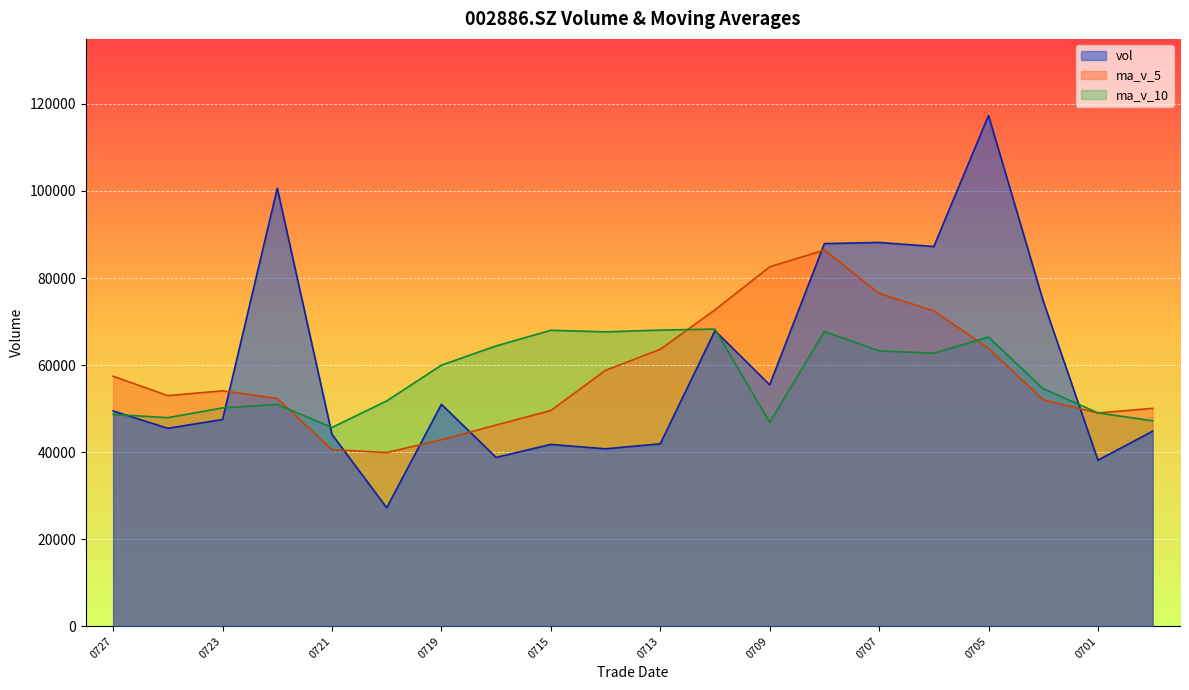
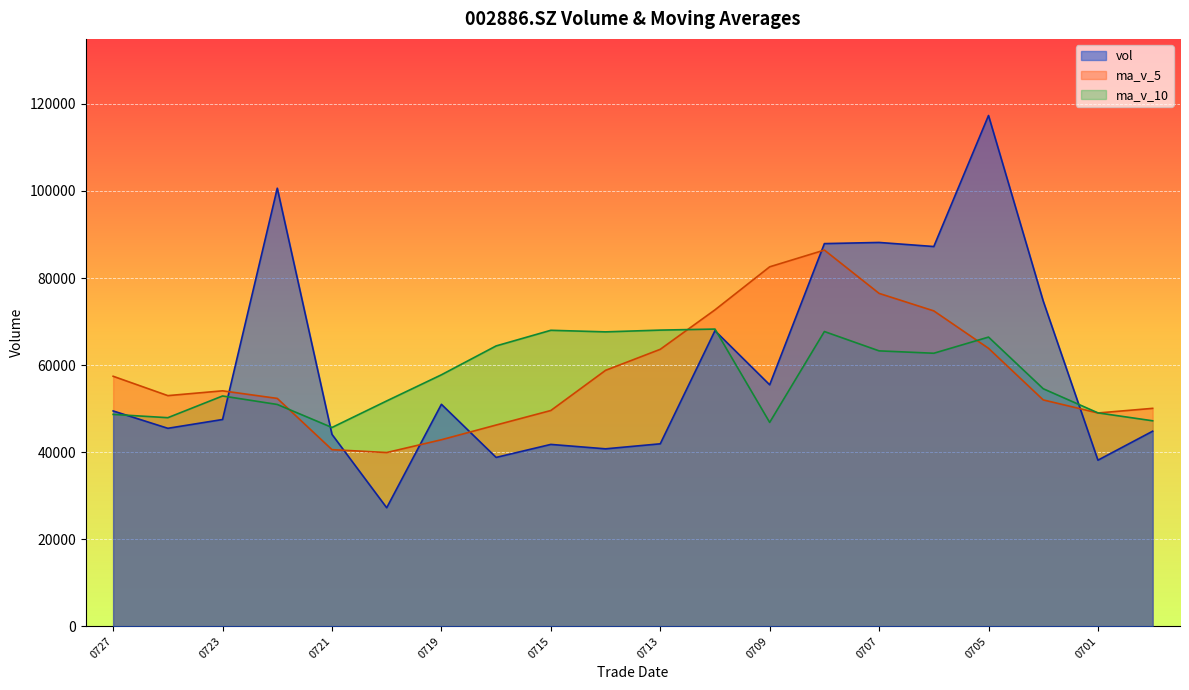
ma_v_10, 0723: 50000 -> 53000
ma_v_10, 0719: 60000 -> 58000
